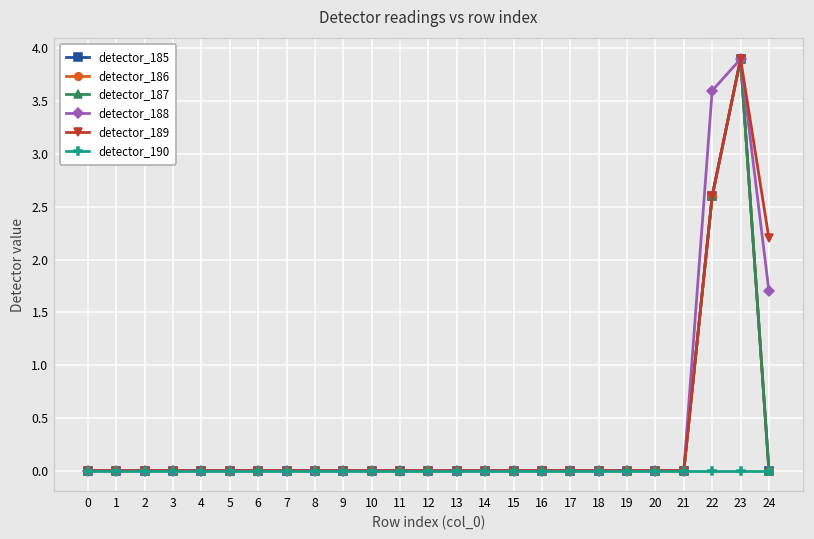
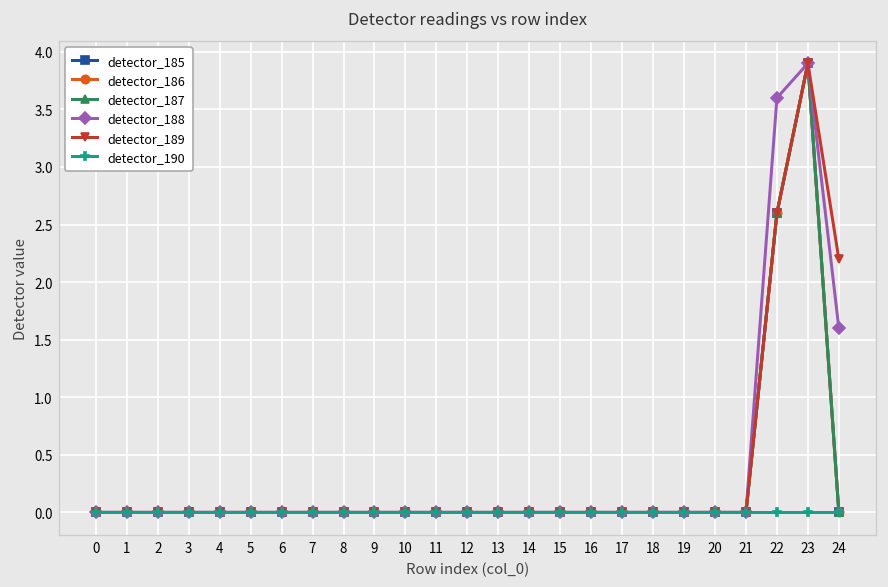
detector_188, 24: 1.7 -> 1.6
